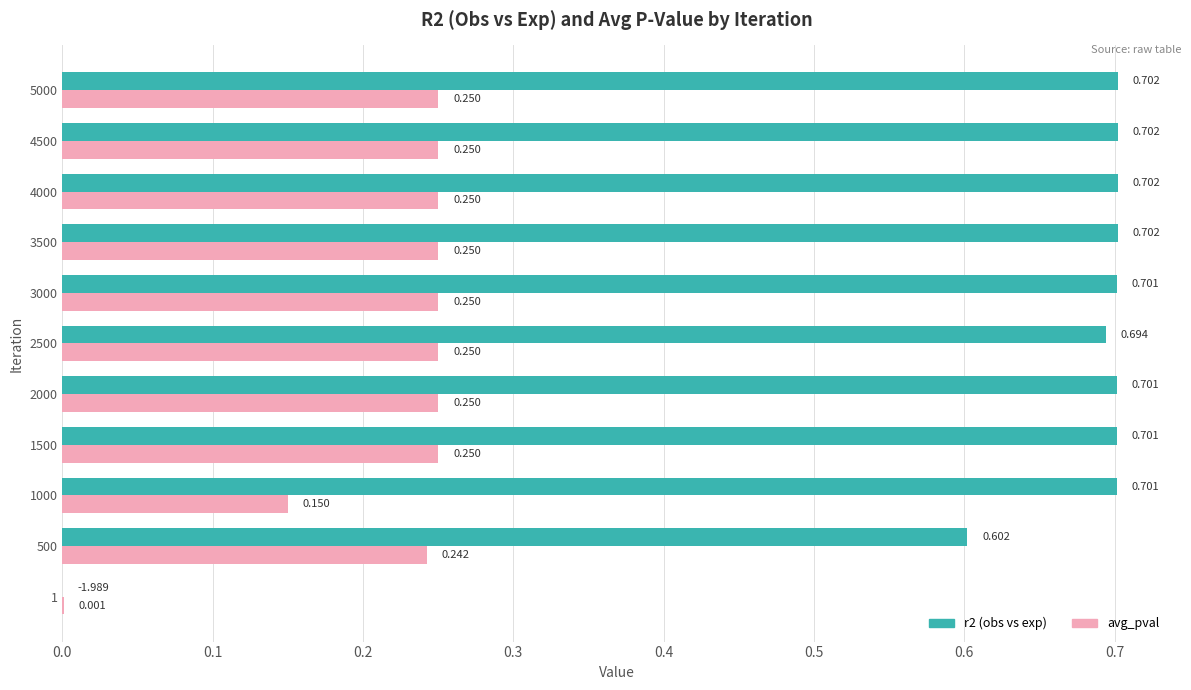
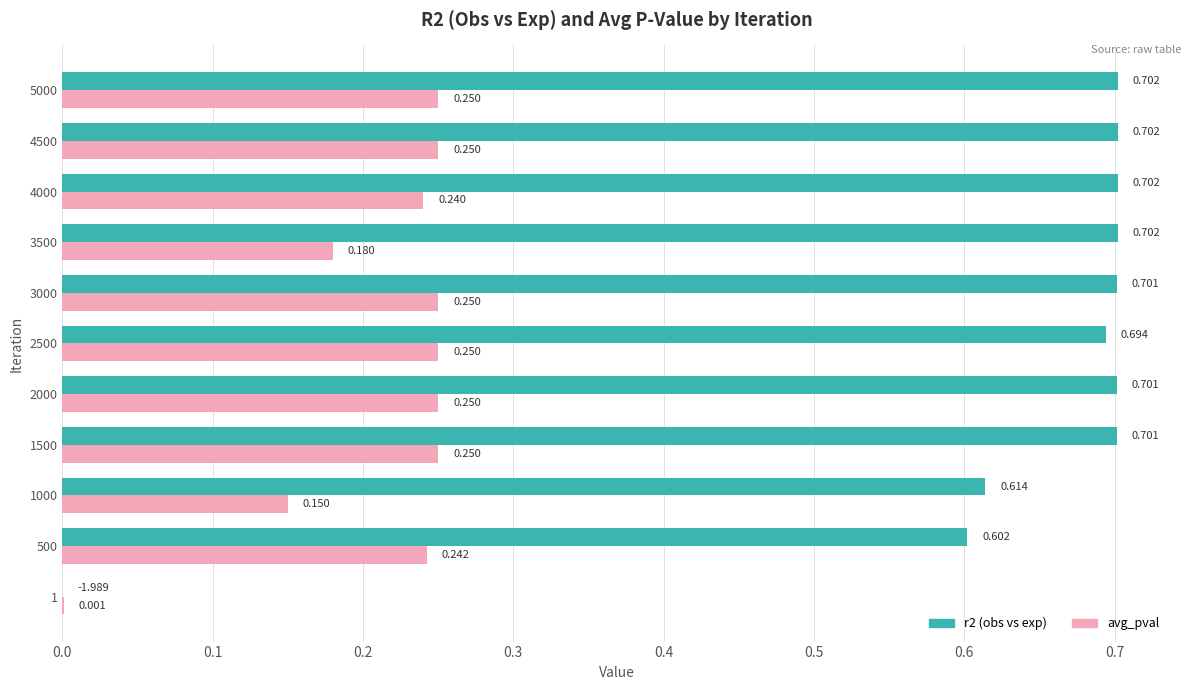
avg_pval, 4000: 0.250 -> 0.240
avg_pval, 3500: 0.250 -> 0.180
r2 (obs vs exp), 1000: 0.701 -> 0.614
